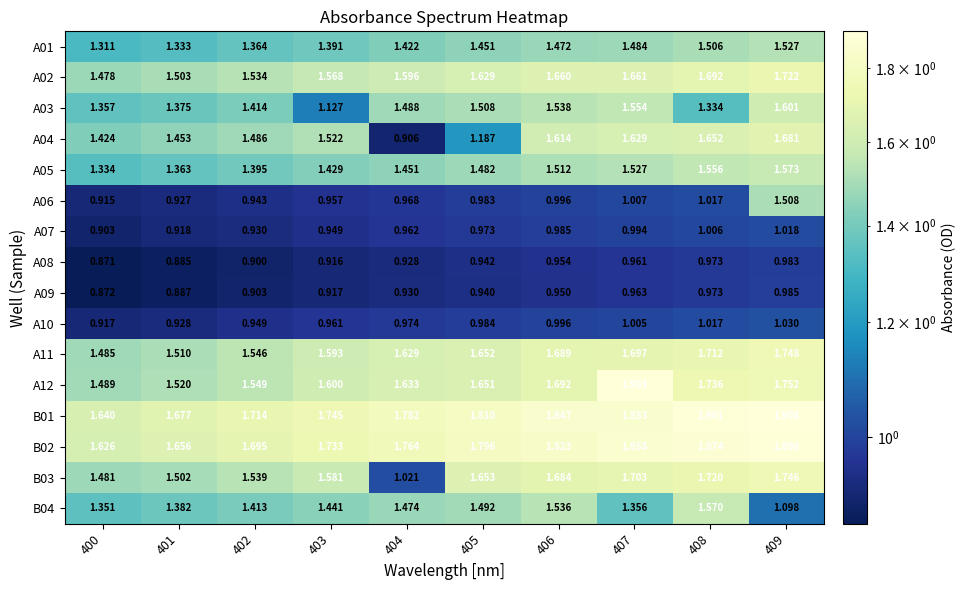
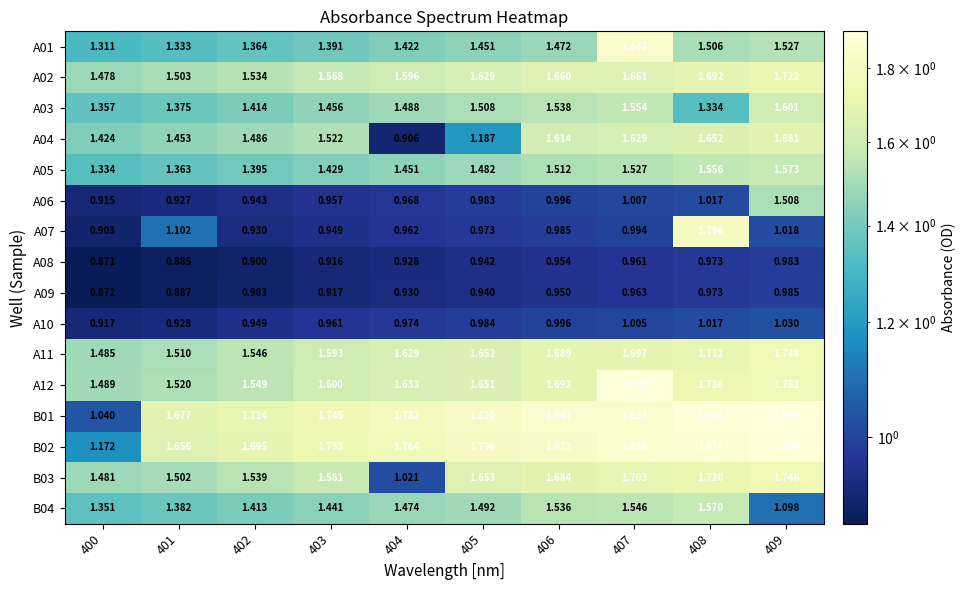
A01, 407: 1.484 -> 1.842
A03, 403: 1.127 -> 1.456
A07, 401: 0.918 -> 1.102
A07, 408: 1.006 -> 1.796
B01, 400: 1.640 -> 1.040
B02, 400: 1.626 -> 1.172
B04, 407: 1.356 -> 1.546
